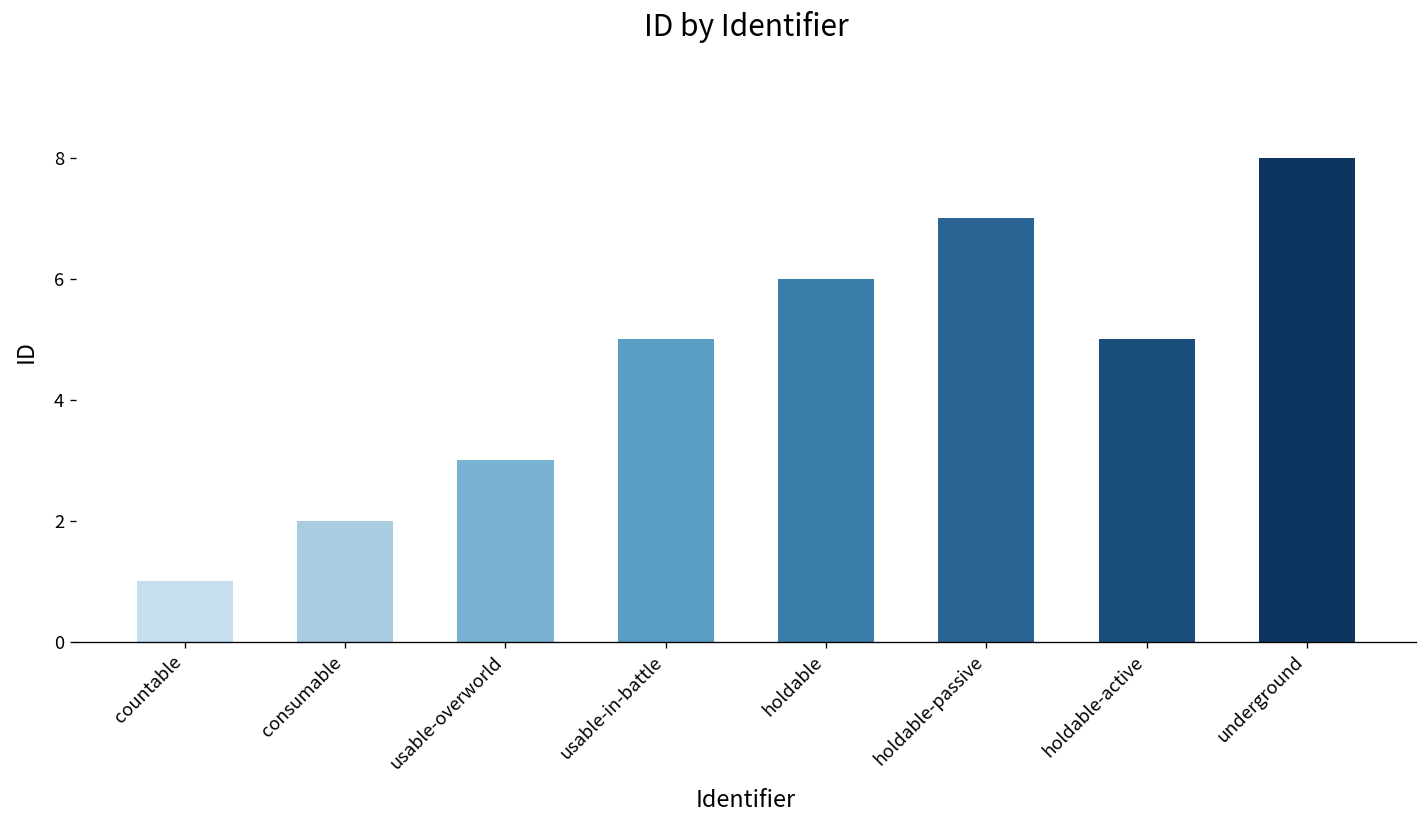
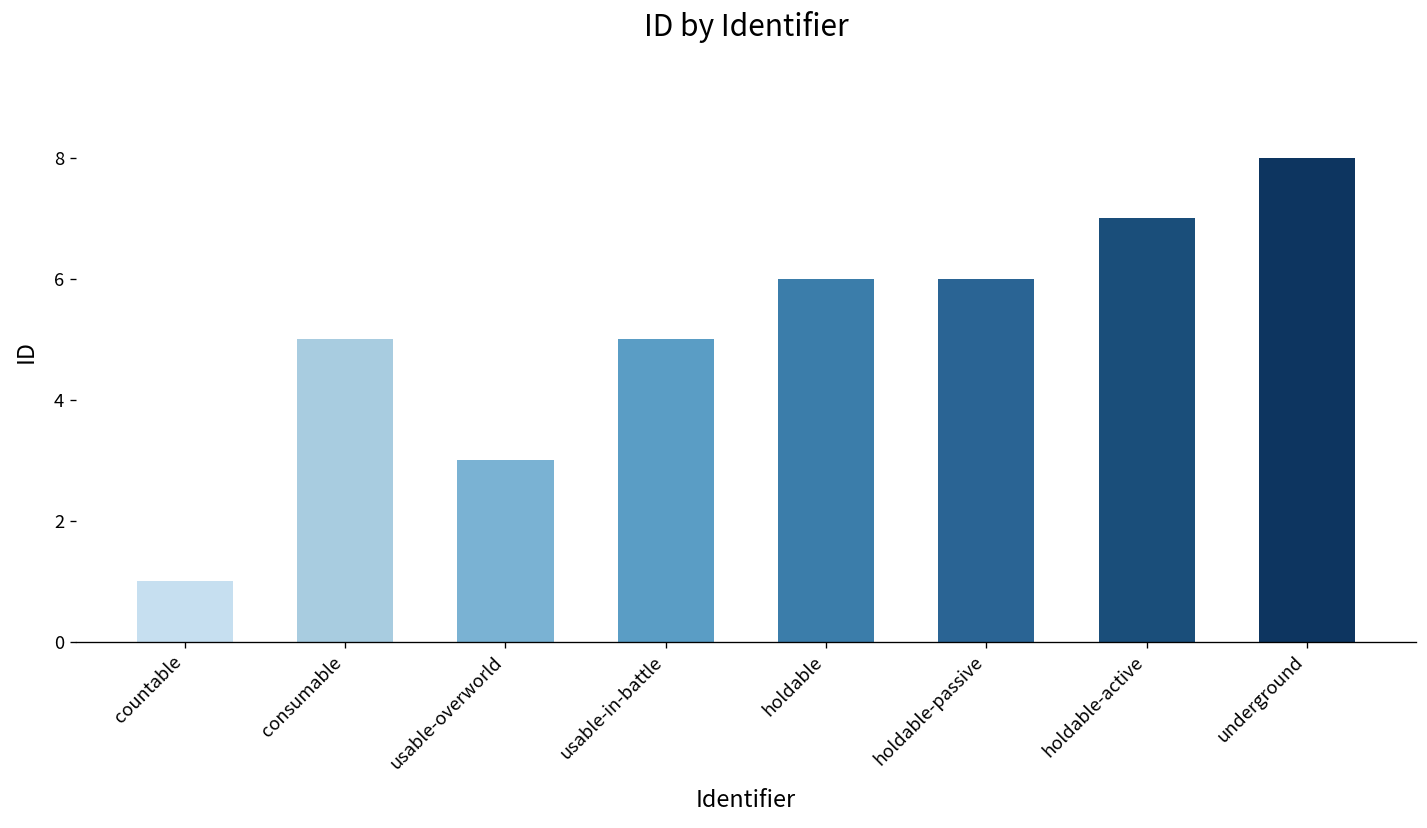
consumable: 2 -> 5
holdable-passive: 7 -> 6
holdable-active: 5 -> 7
